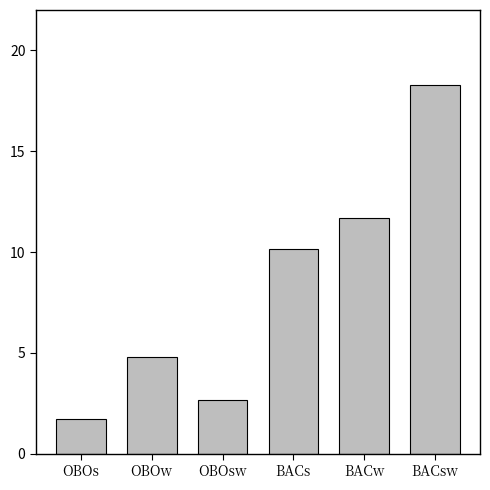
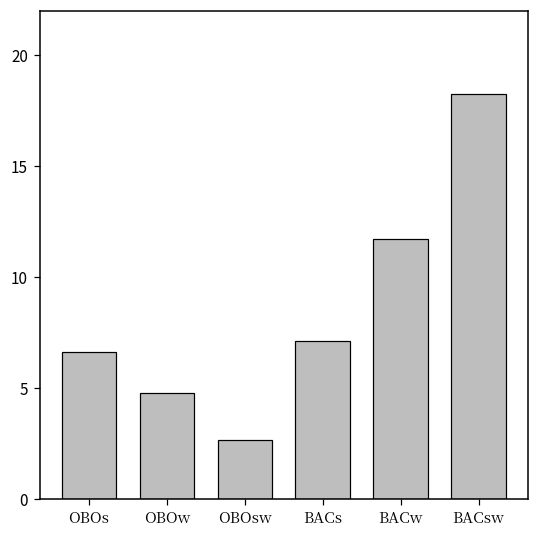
OBOs: 1.7 -> 6.6
BACs: 10.2 -> 7.1
